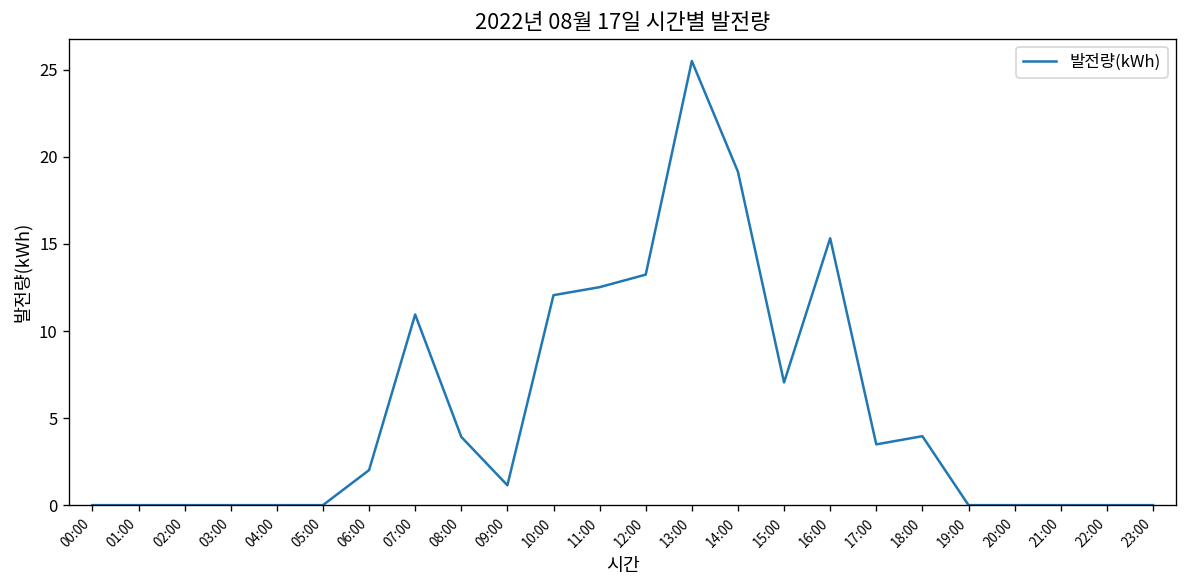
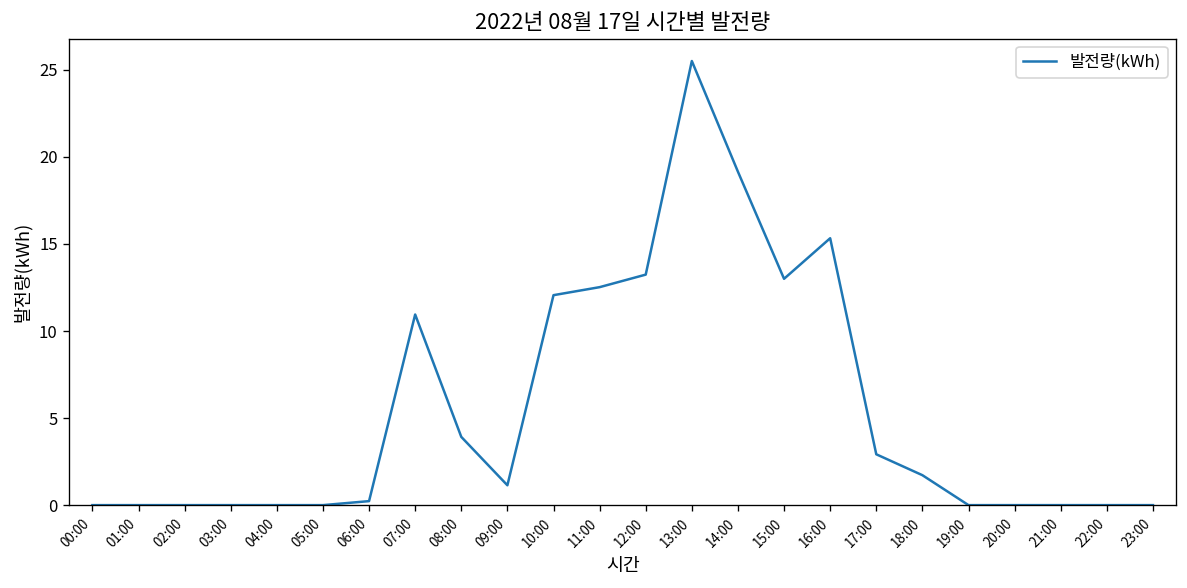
06:00: 2.0 -> 0.2
15:00: 7.1 -> 13.0
17:00: 3.5 -> 2.9
18:00: 4.0 -> 1.7
